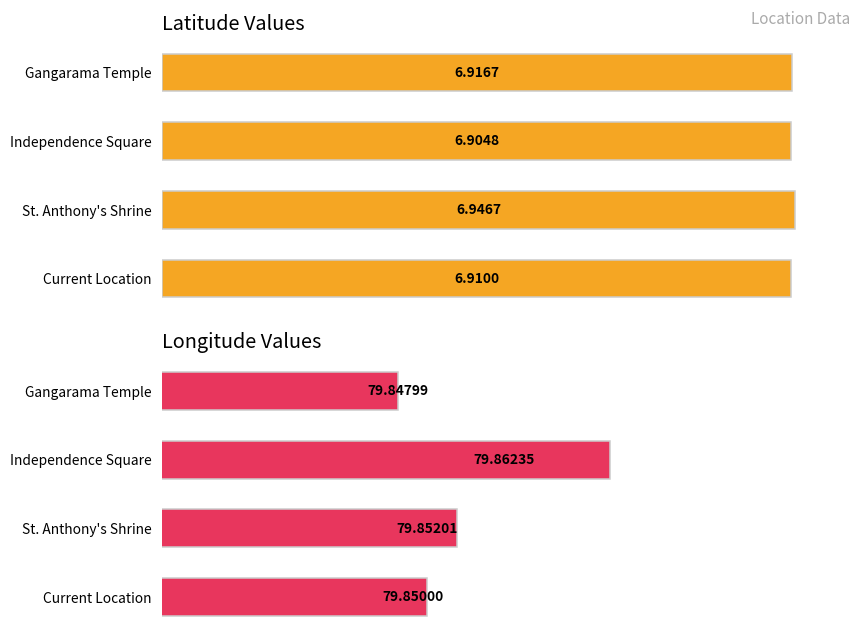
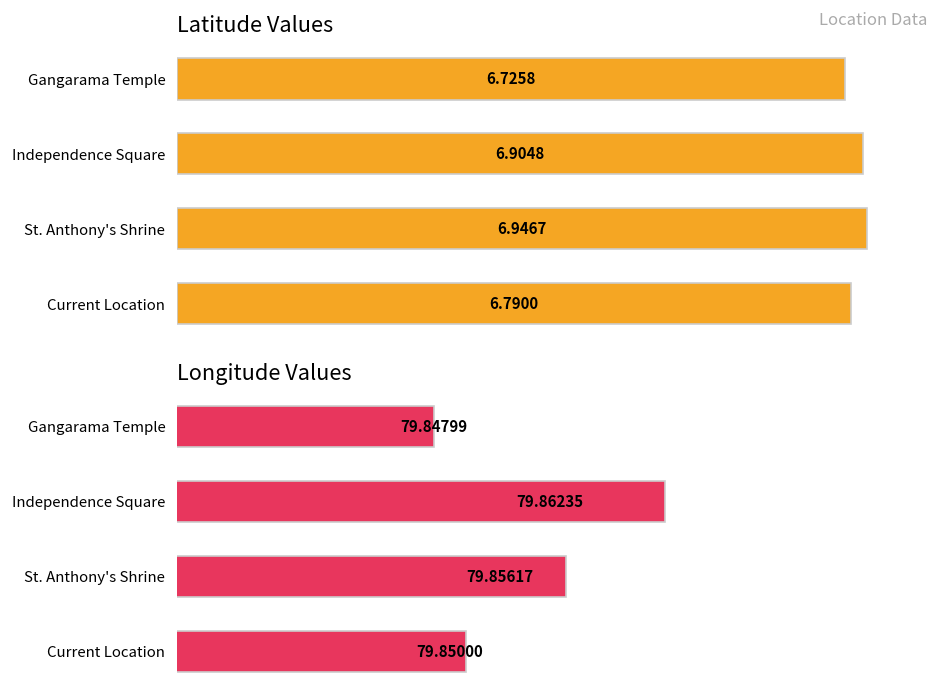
Latitude Values, Gangarama Temple: 6.9167 -> 6.7258
Latitude Values, Current Location: 6.9100 -> 6.7900
Longitude Values, St. Anthony's Shrine: 79.85201 -> 79.85617
